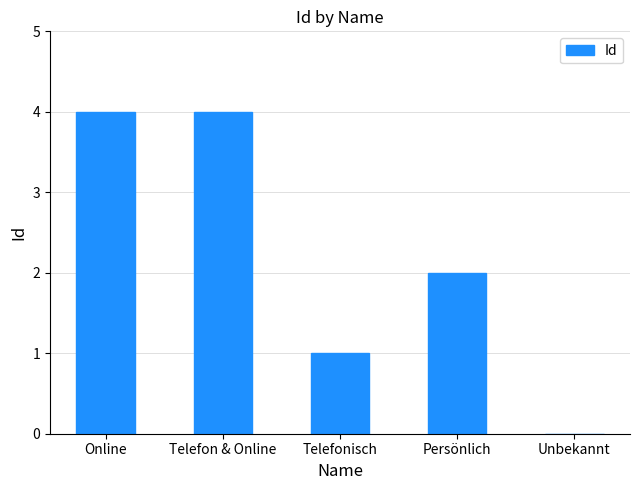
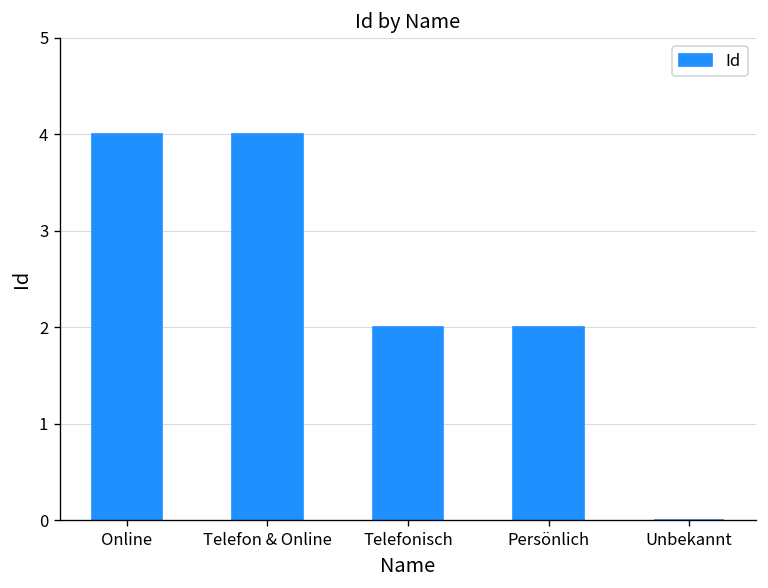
Telefonisch: 1 -> 2
